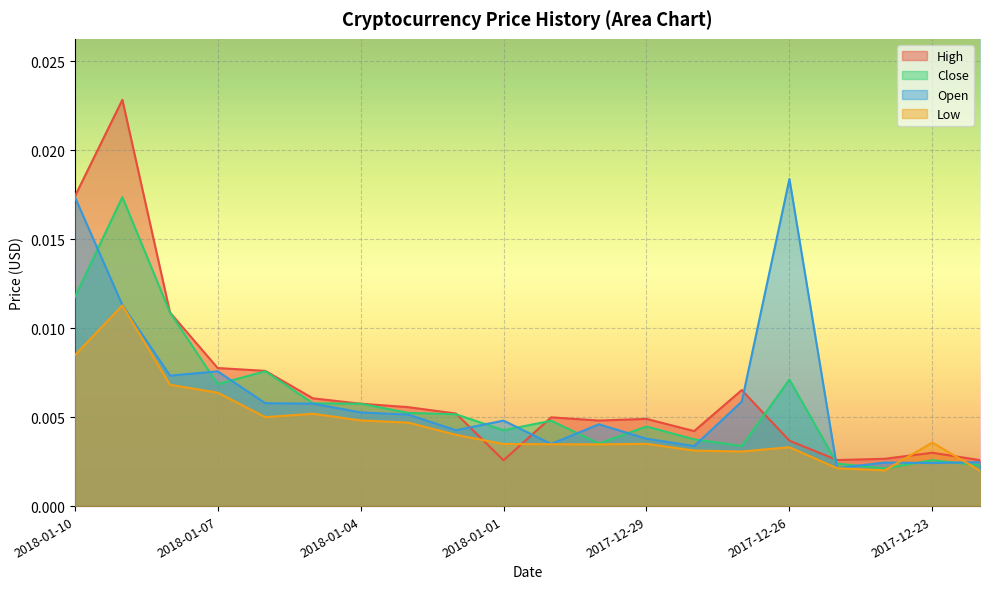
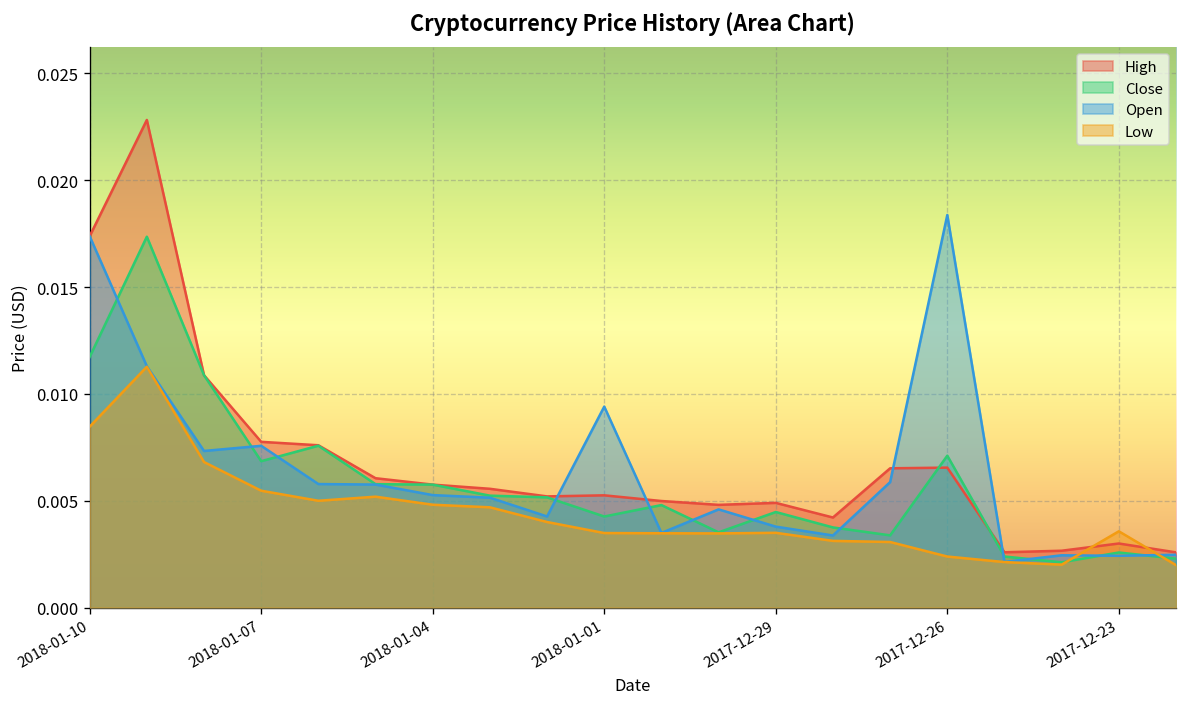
Low, 2018-01-07: 0.0064 -> 0.0055
High, 2018-01-01: 0.0026 -> 0.0053
Open, 2018-01-01: 0.0048 -> 0.0094
High, 2017-12-26: 0.0037 -> 0.0065
Low, 2017-12-26: 0.0033 -> 0.0024
